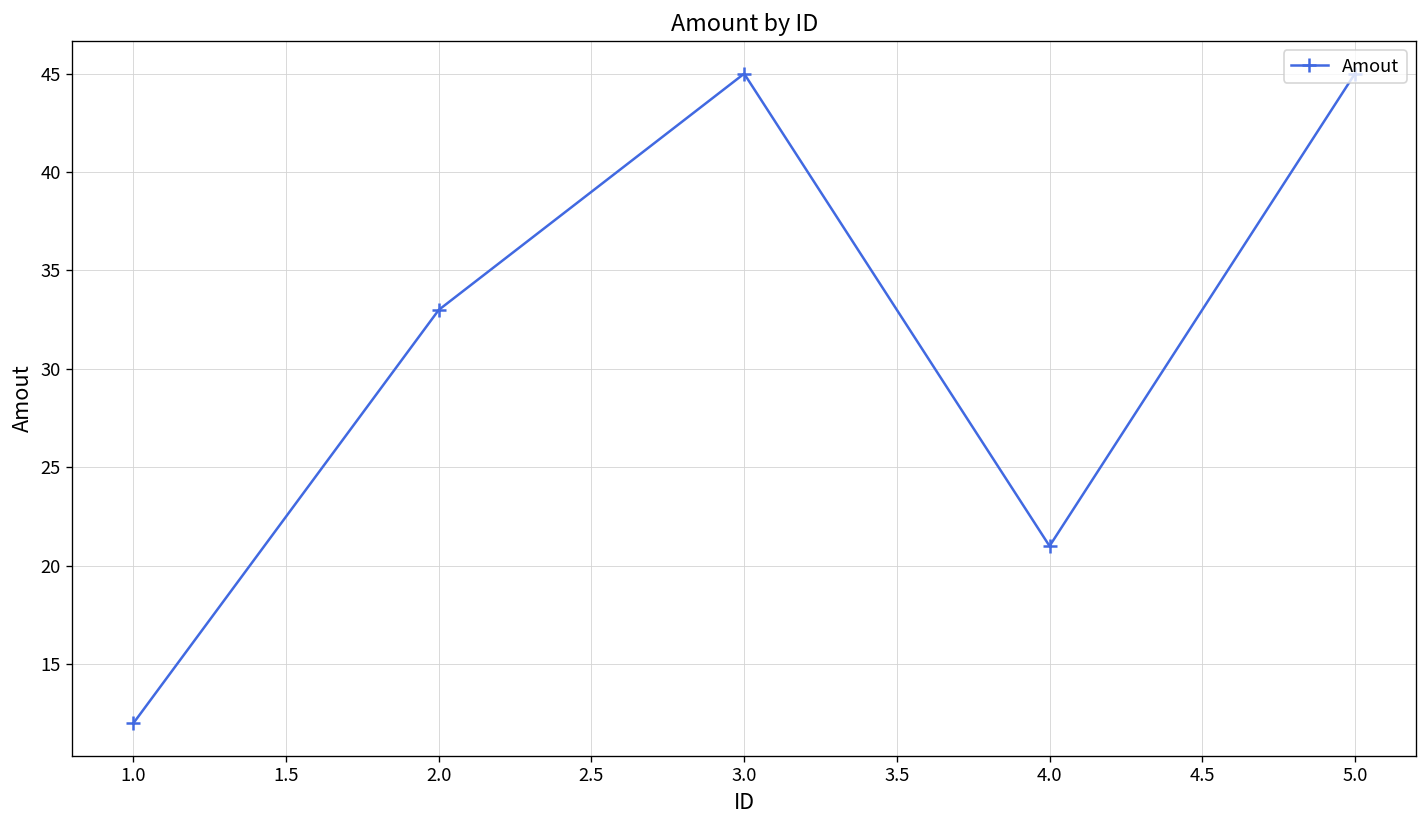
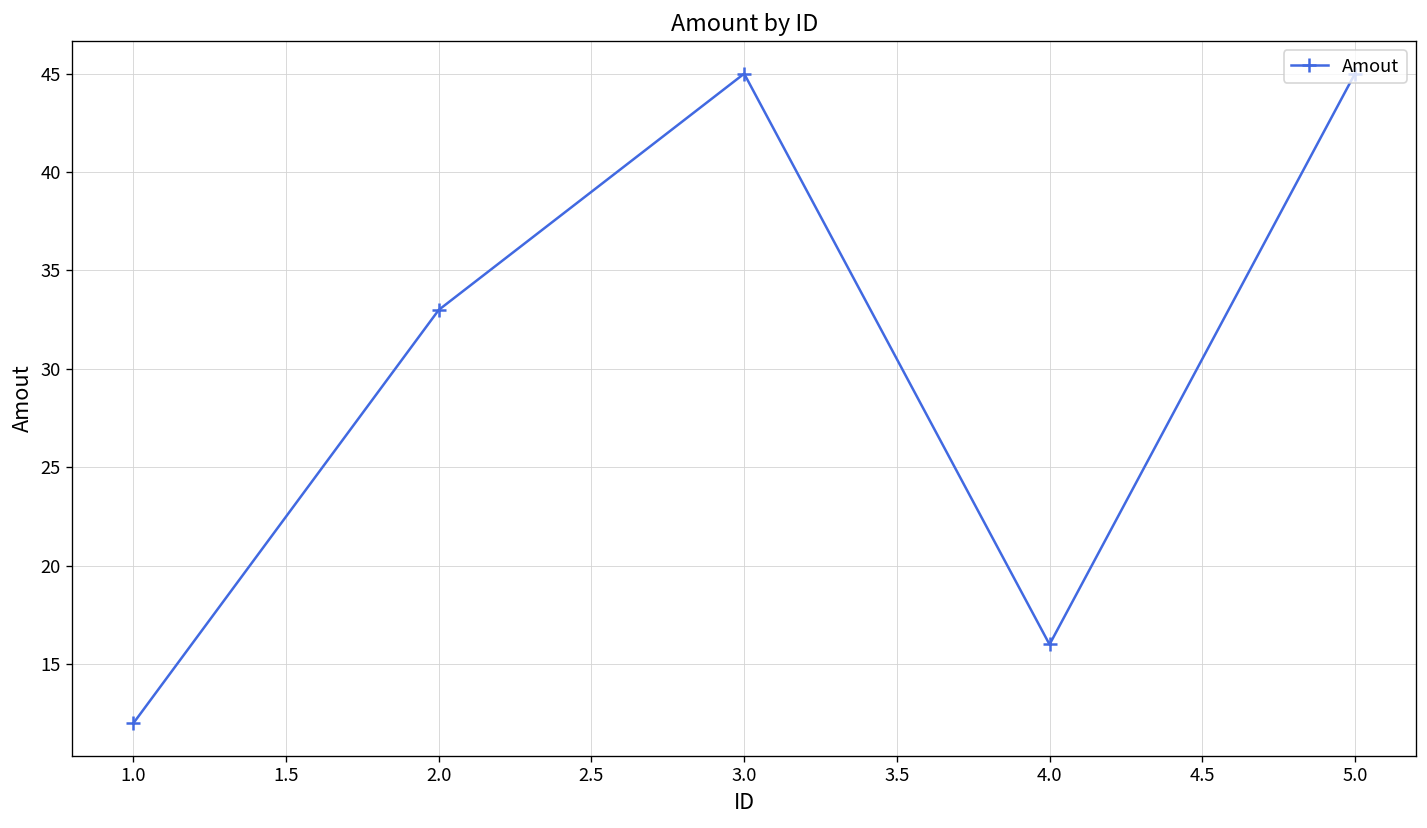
4.0: 21 -> 16
